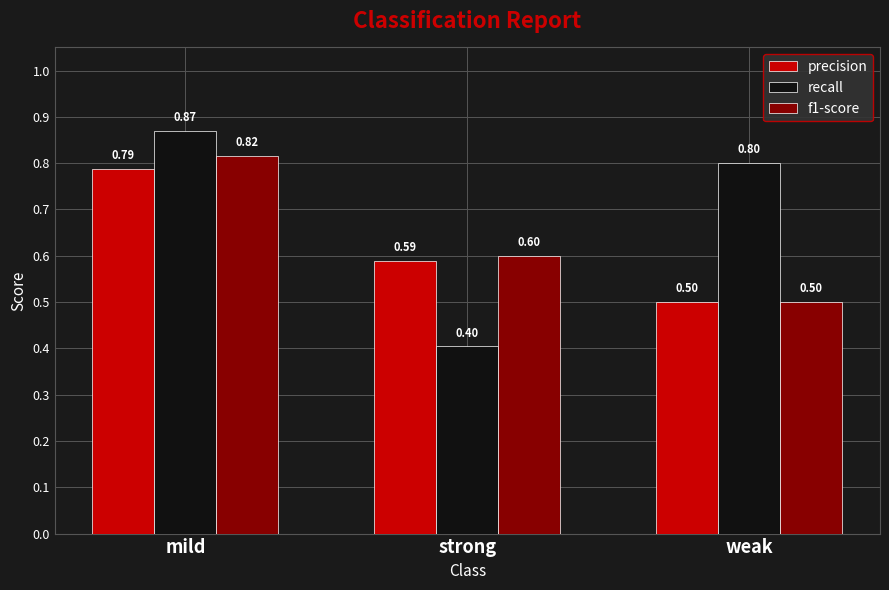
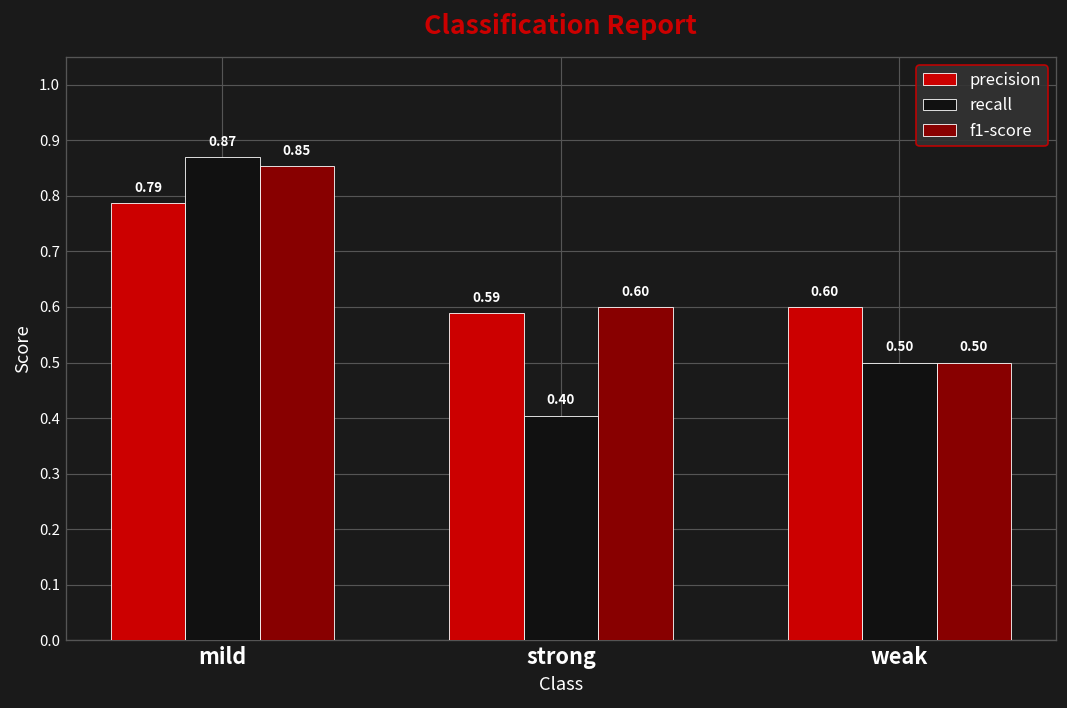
f1-score, mild: 0.82 -> 0.85
precision, weak: 0.50 -> 0.60
recall, weak: 0.80 -> 0.50
